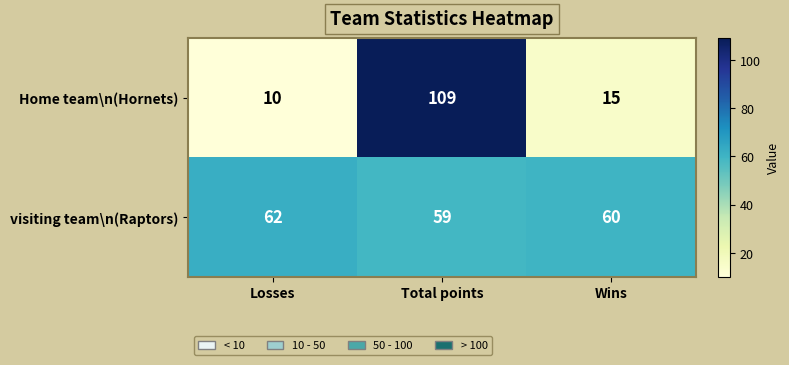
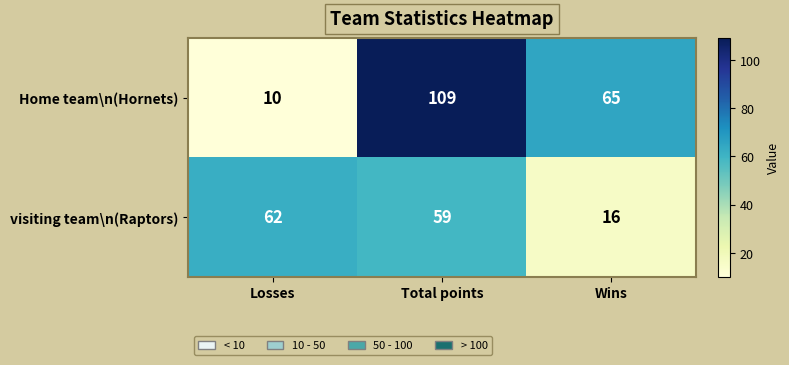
Home team\n(Hornets), Wins: 15 -> 65
visiting team\n(Raptors), Wins: 60 -> 16
